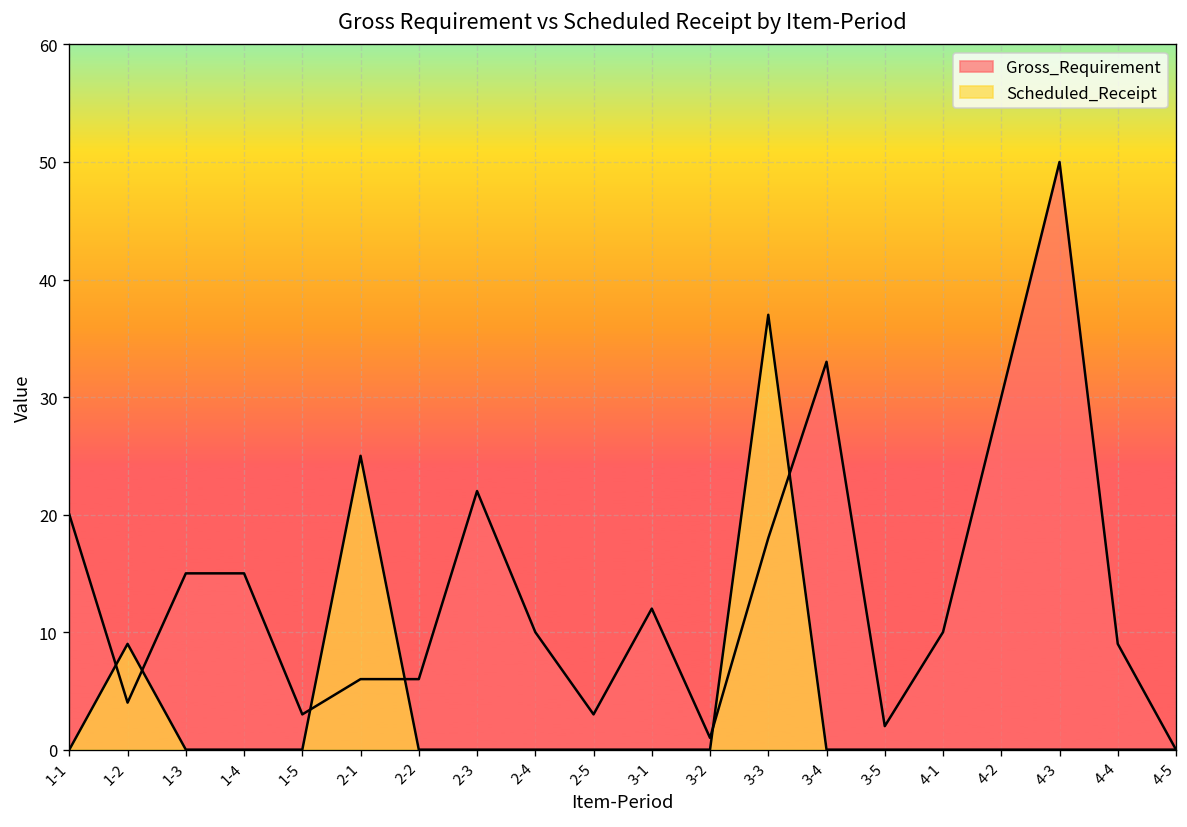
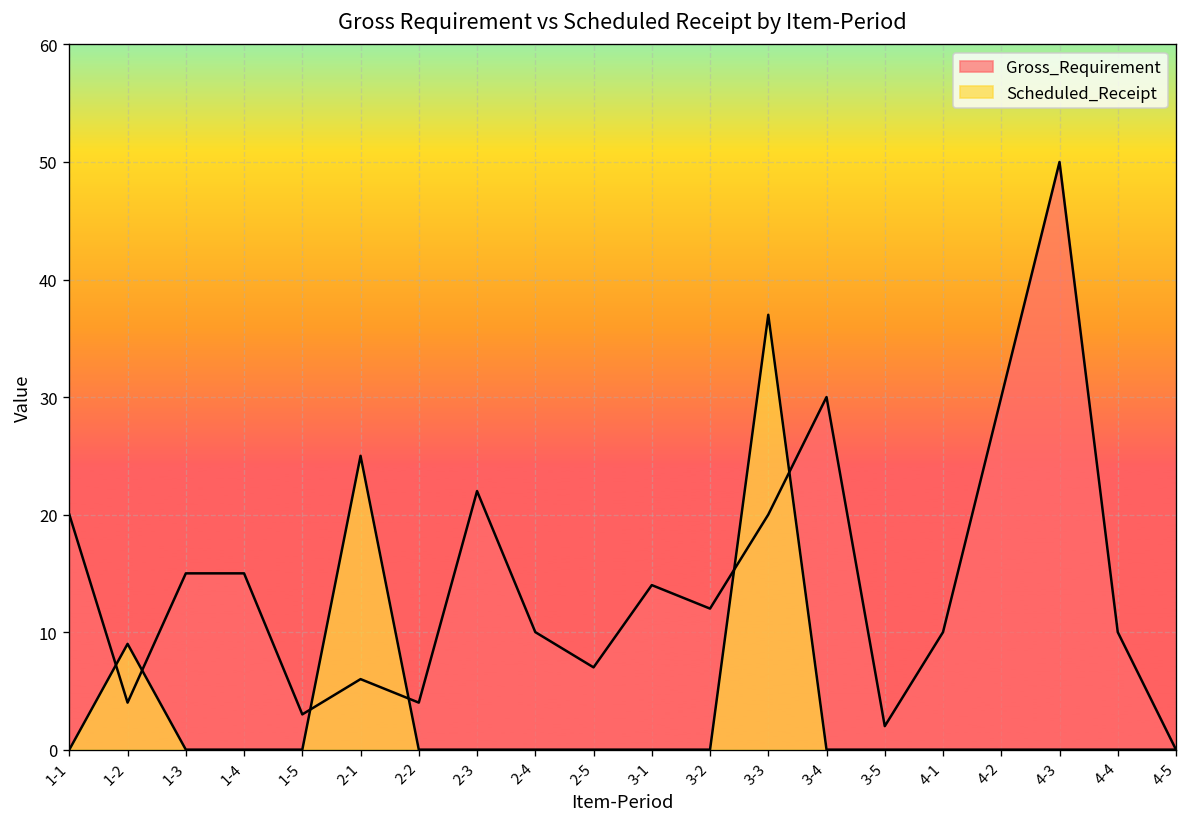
Gross_Requirement, 2-2: 6 -> 4
Gross_Requirement, 2-5: 3 -> 7
Gross_Requirement, 3-1: 12 -> 14
Gross_Requirement, 3-2: 1 -> 12
Gross_Requirement, 3-3: 18 -> 20
Gross_Requirement, 3-4: 33 -> 30
Gross_Requirement, 4-4: 9 -> 10
